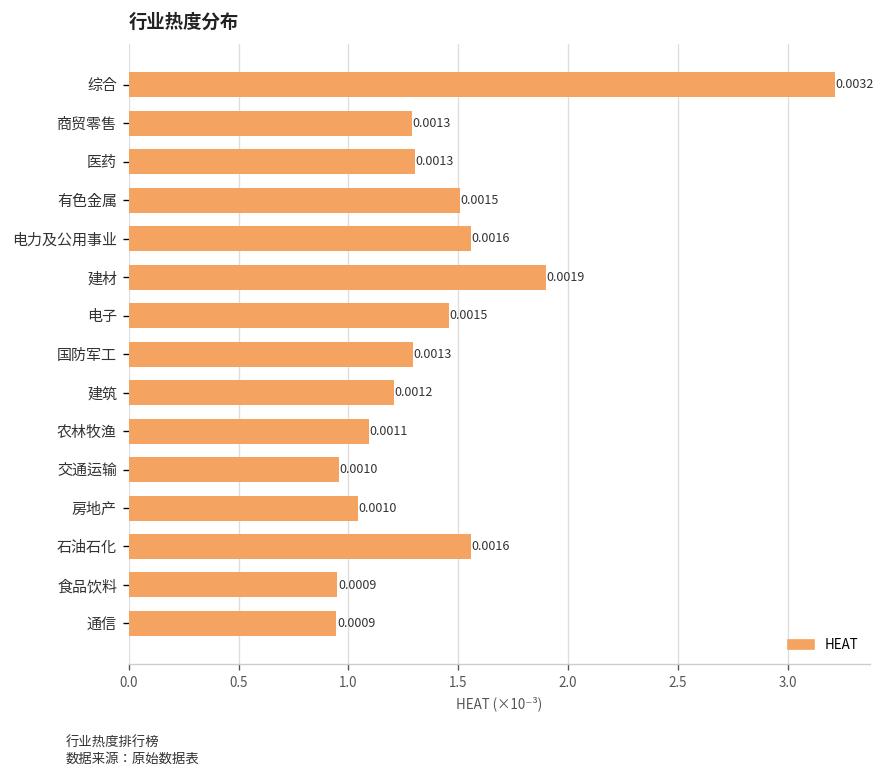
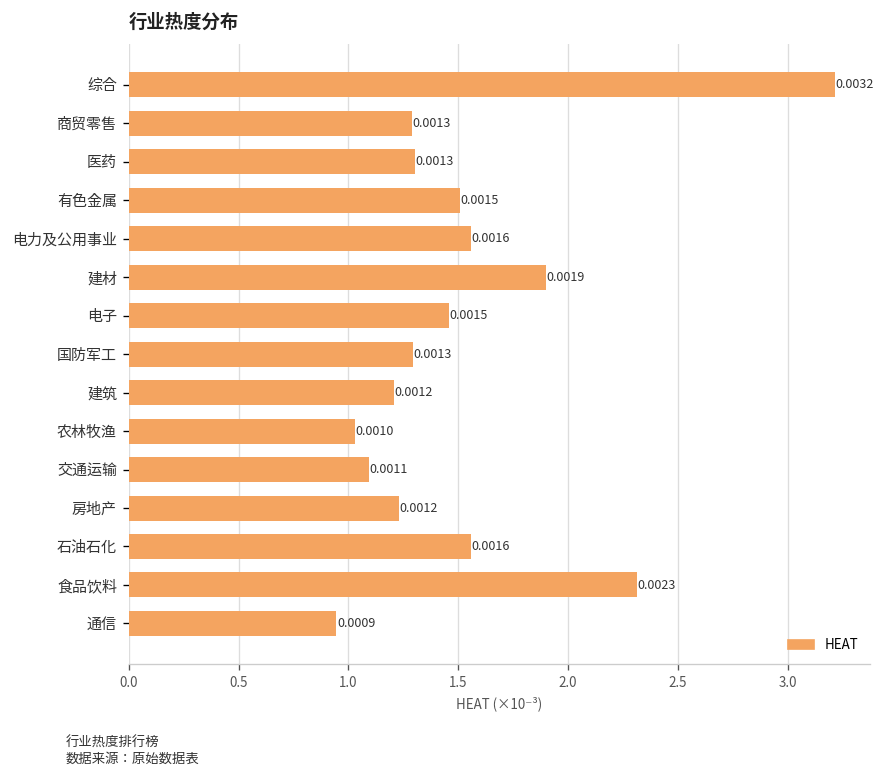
农林牧渔: 0.0011 -> 0.0010
交通运输: 0.0010 -> 0.0011
房地产: 0.0010 -> 0.0012
食品饮料: 0.0009 -> 0.0023
